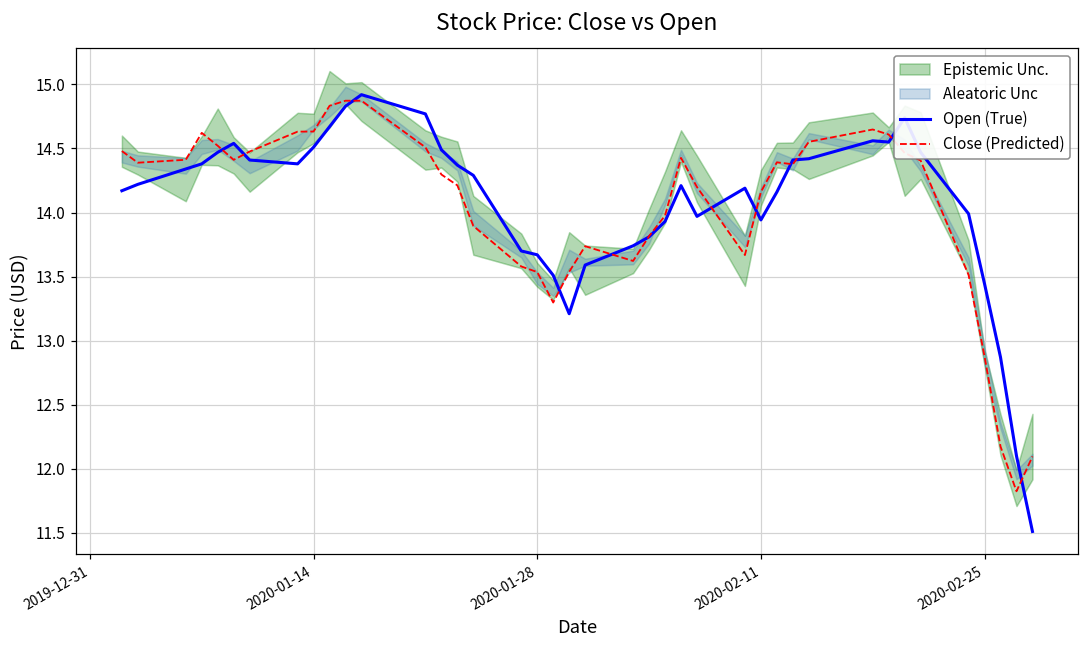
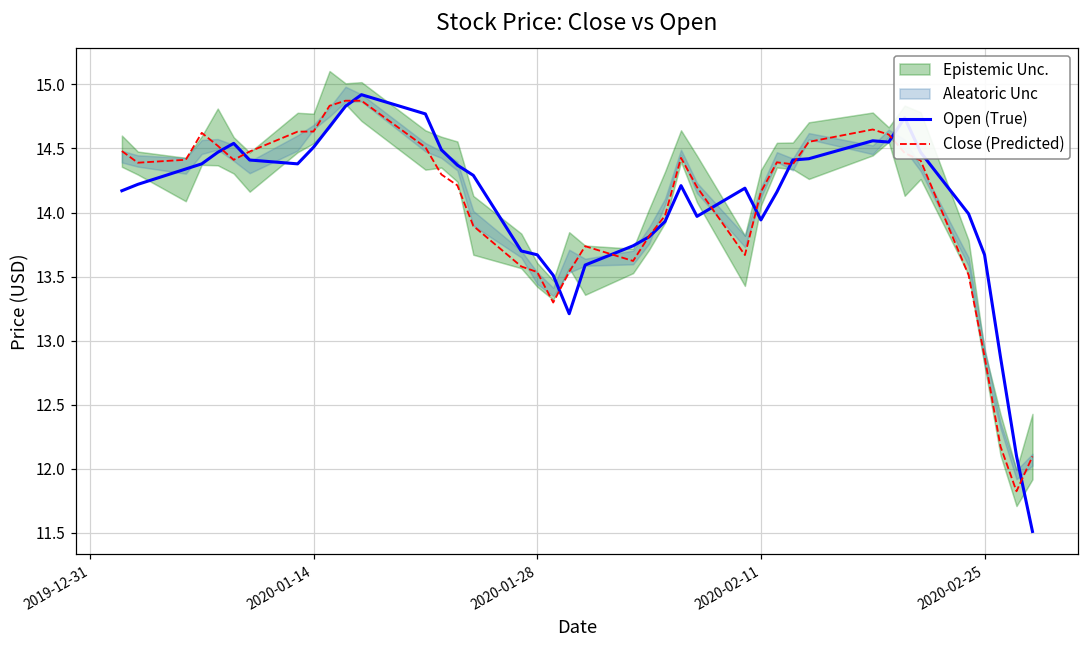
Open (True), 2020-02-25: 13.44 -> 13.67
